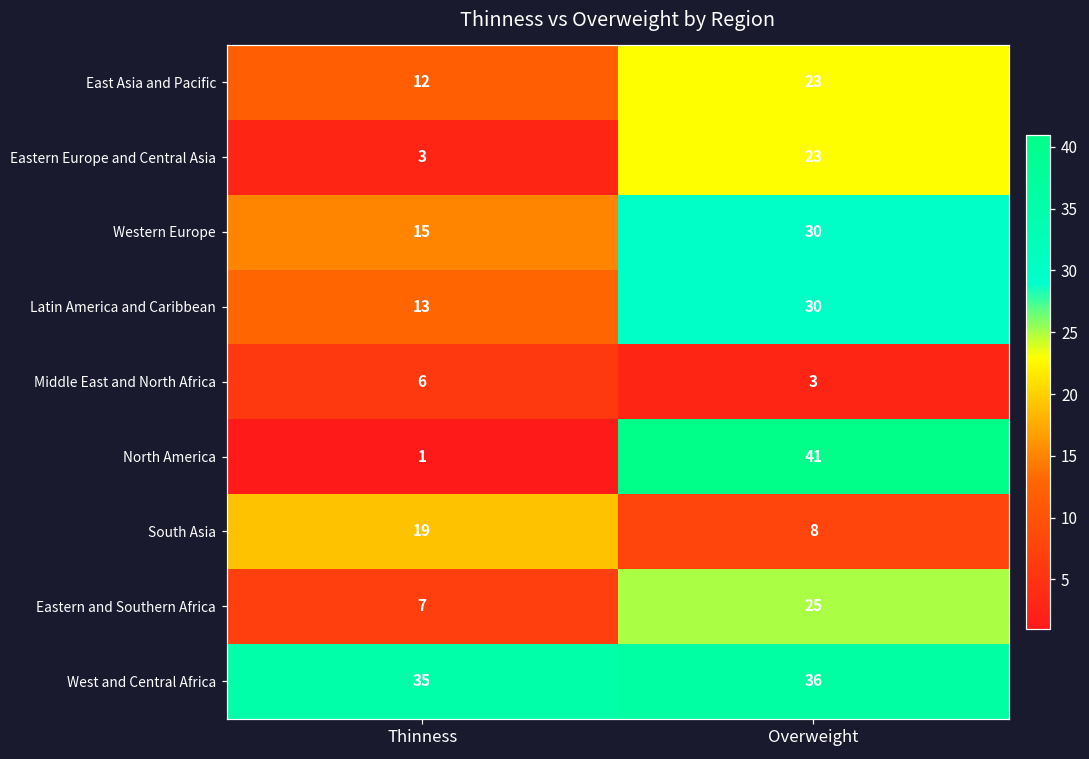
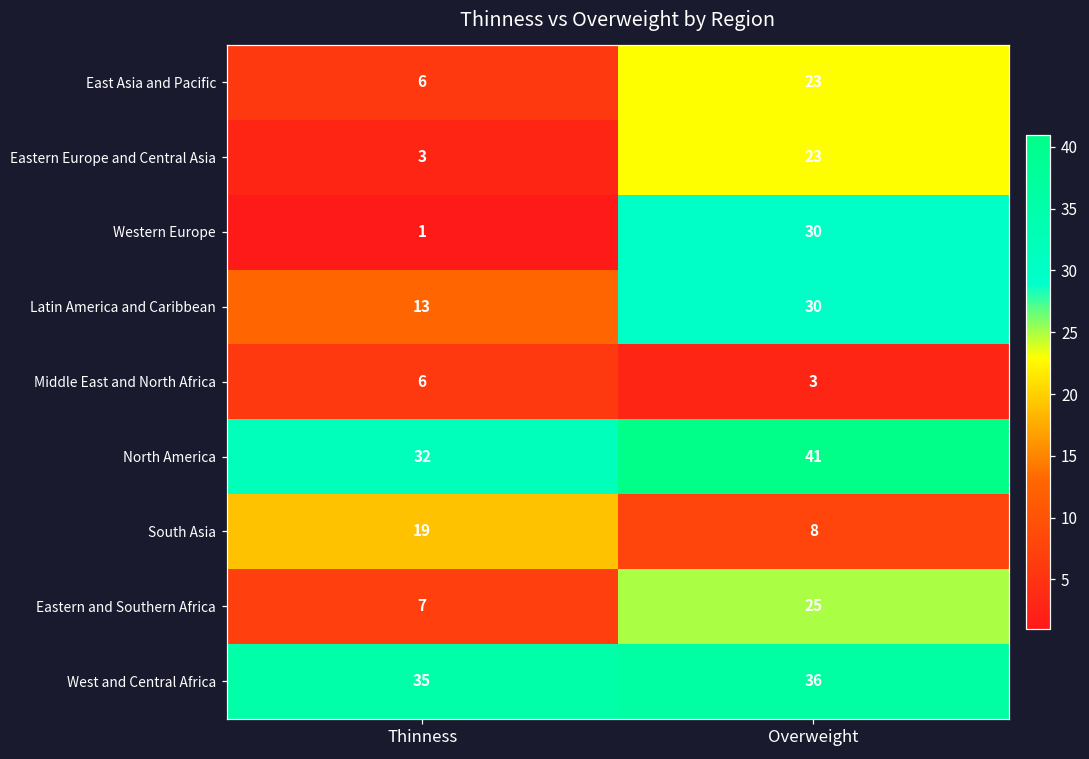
East Asia and Pacific, Thinness: 12 -> 6
Western Europe, Thinness: 15 -> 1
North America, Thinness: 1 -> 32
